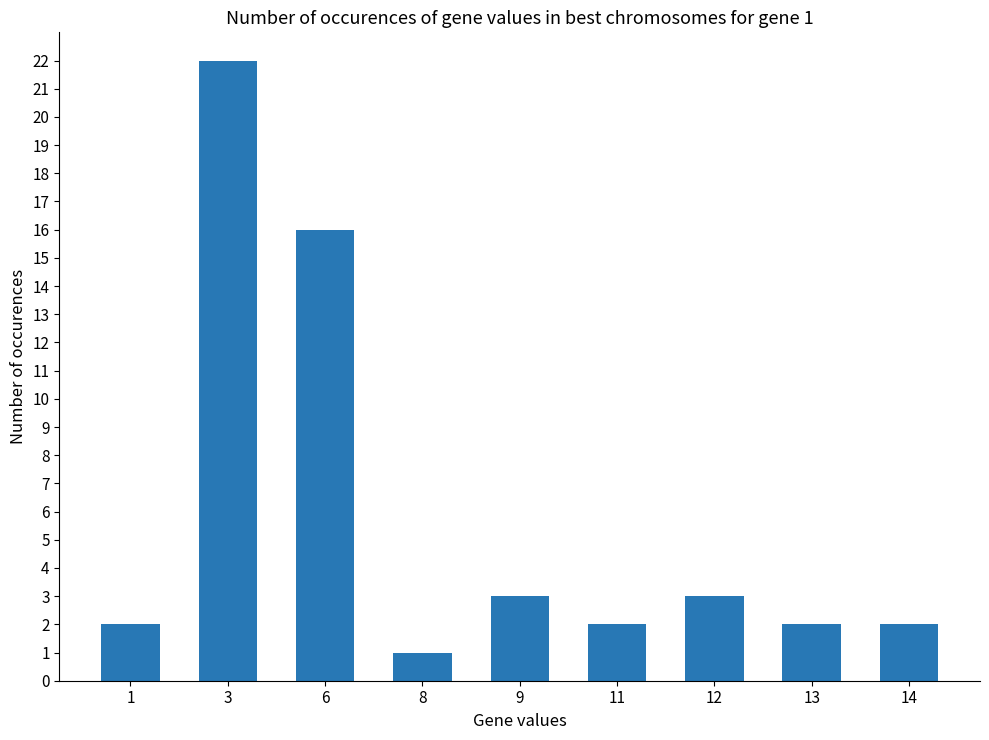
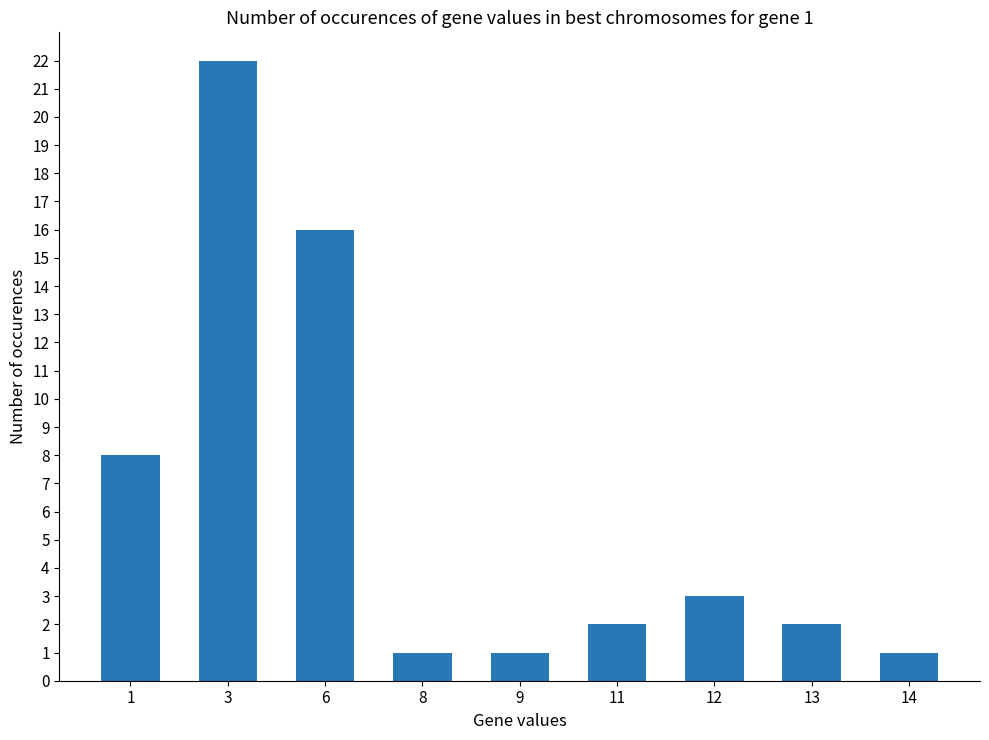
1: 2 -> 8
9: 3 -> 1
14: 2 -> 1
